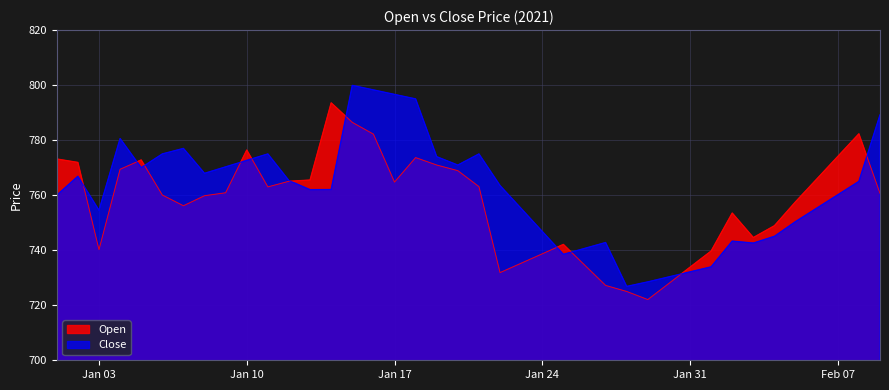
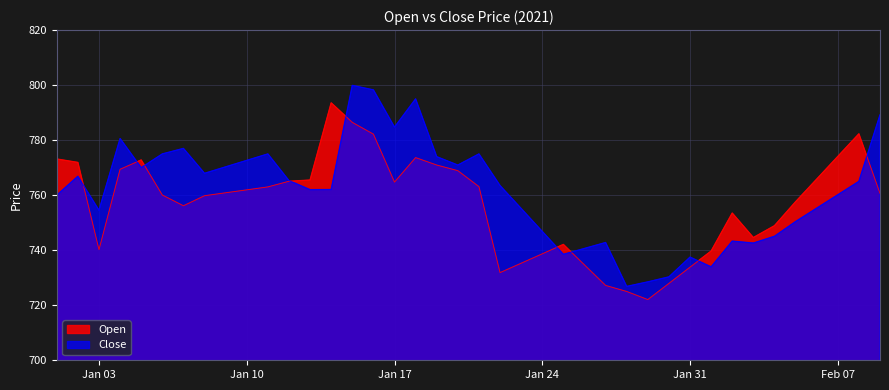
Open, Jan 10: 776 -> 762
Close, Jan 17: 797 -> 785
Close, Jan 31: 732 -> 738
